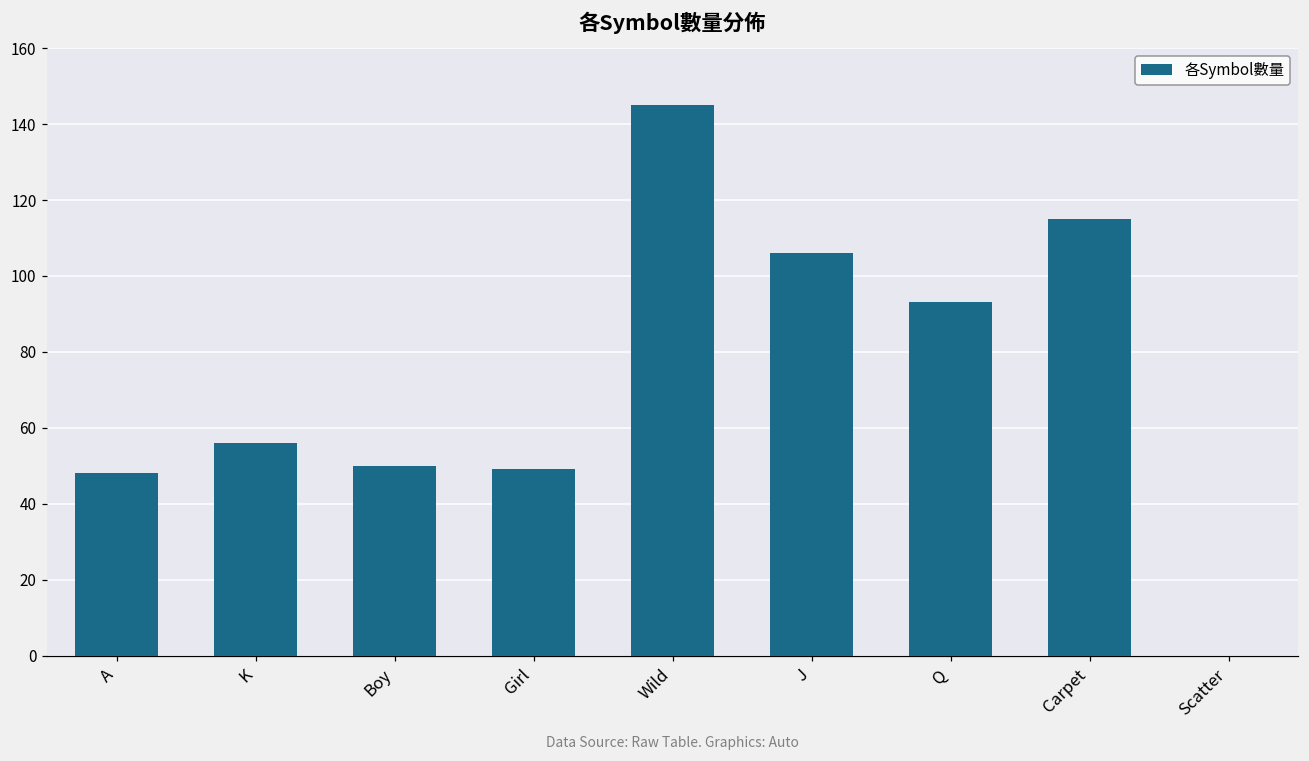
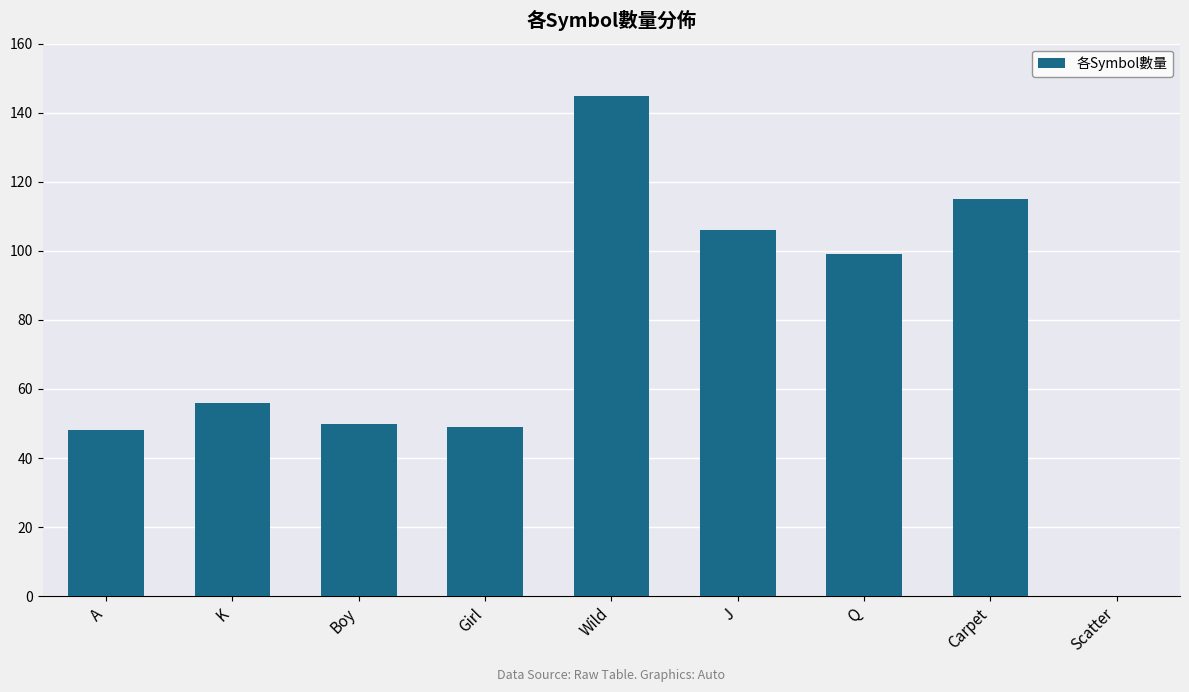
Q: 93 -> 99
